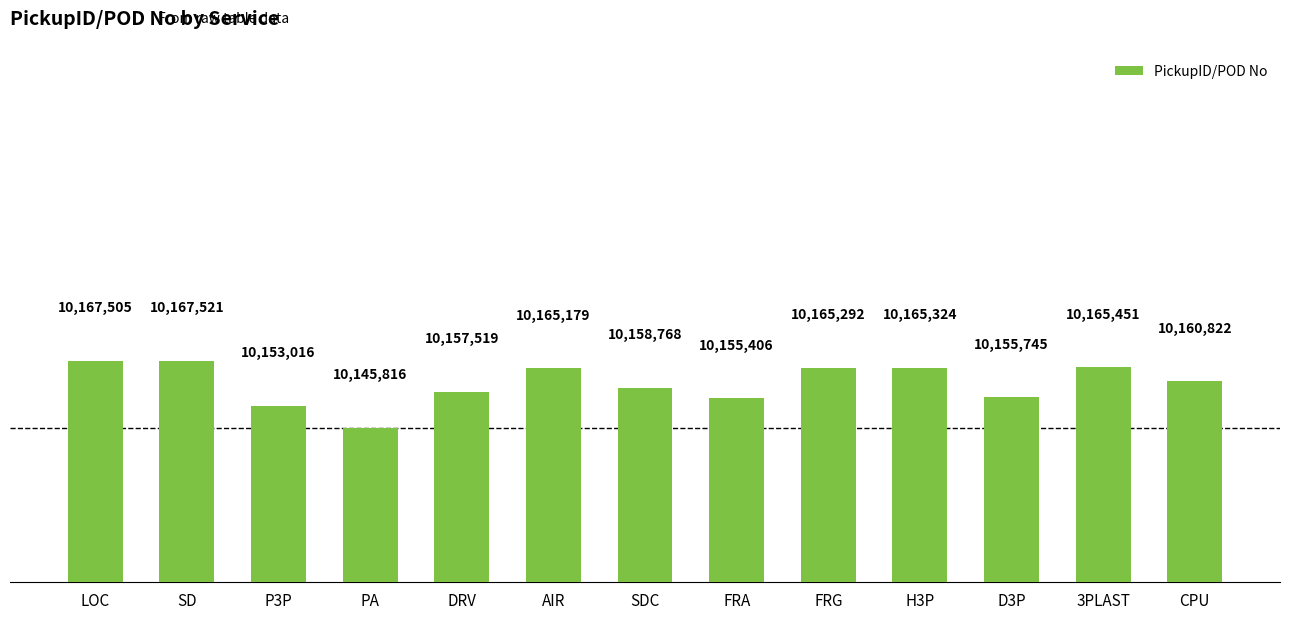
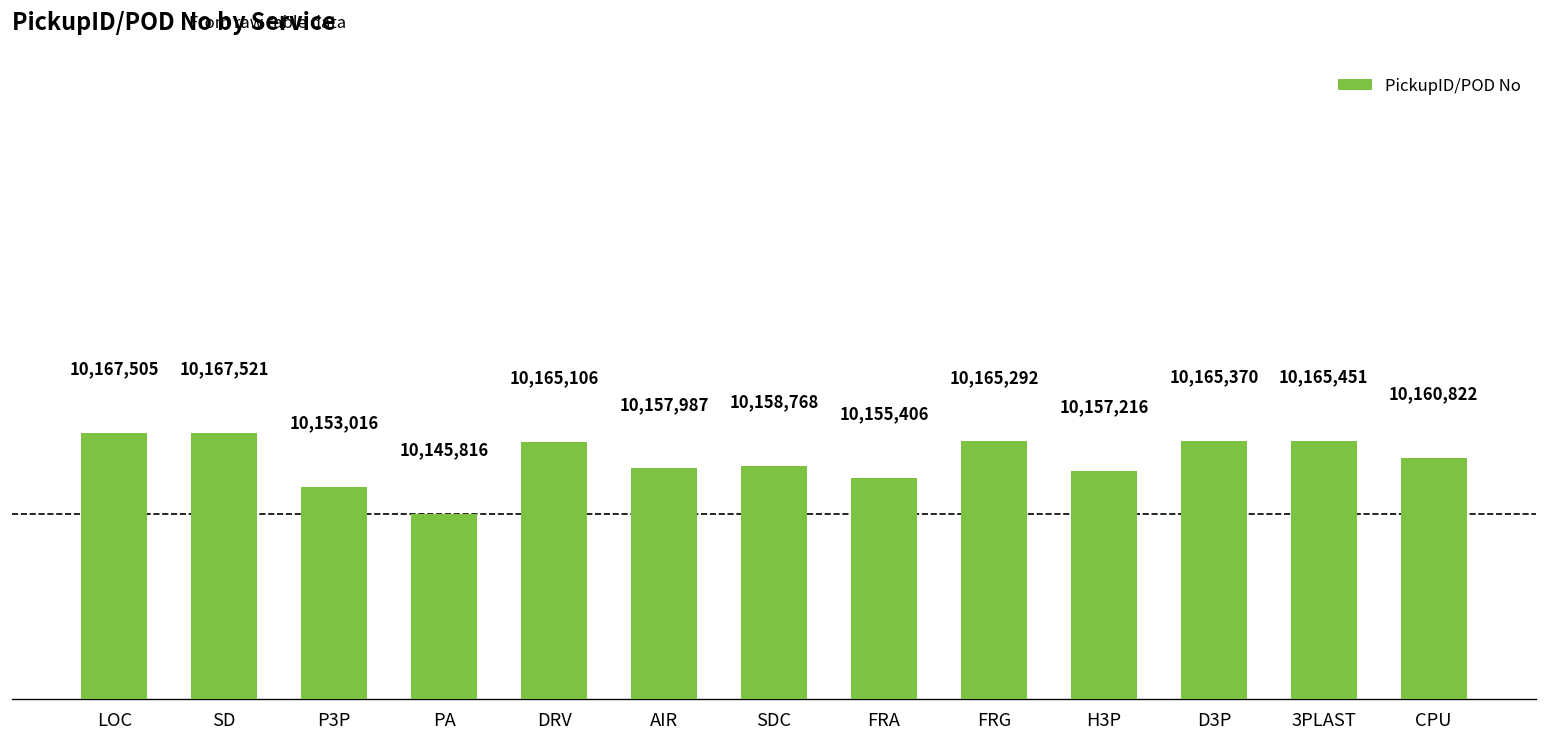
DRV: 10,157,519 -> 10,165,106
AIR: 10,165,179 -> 10,157,987
H3P: 10,165,324 -> 10,157,216
D3P: 10,155,745 -> 10,165,370
